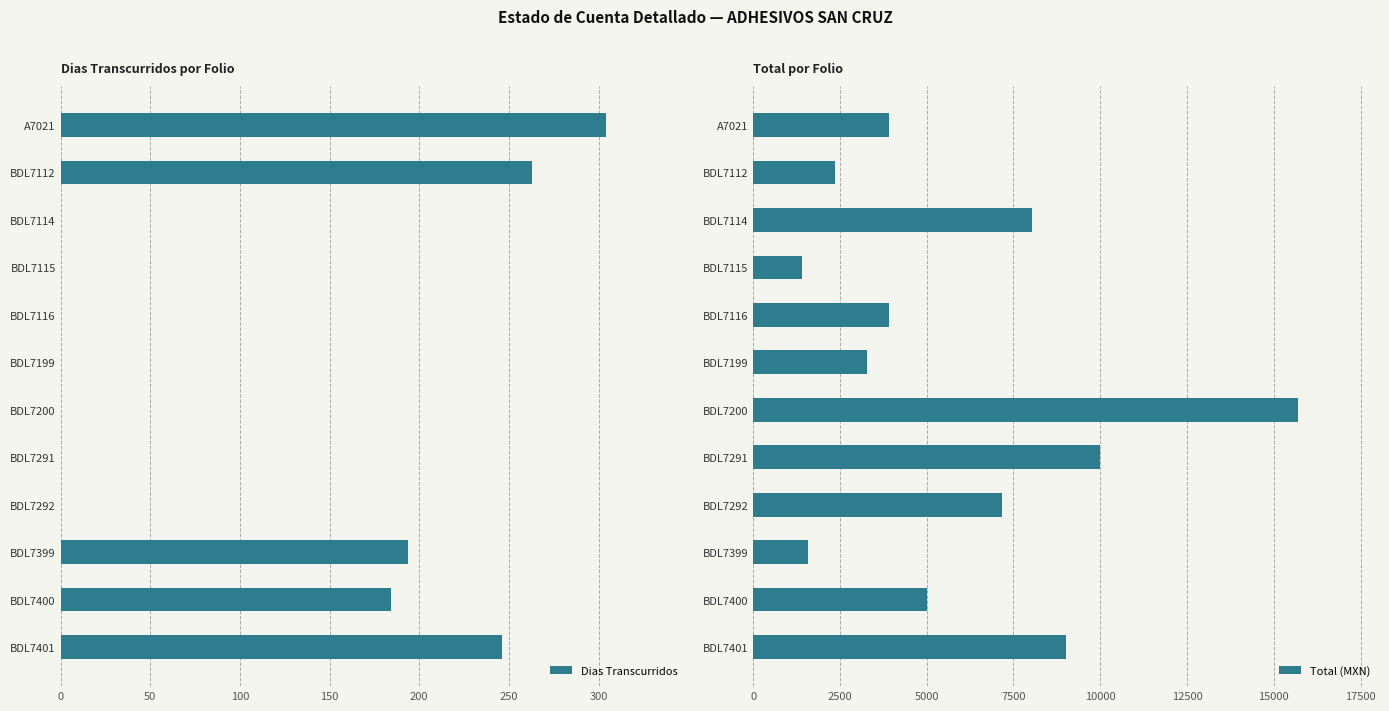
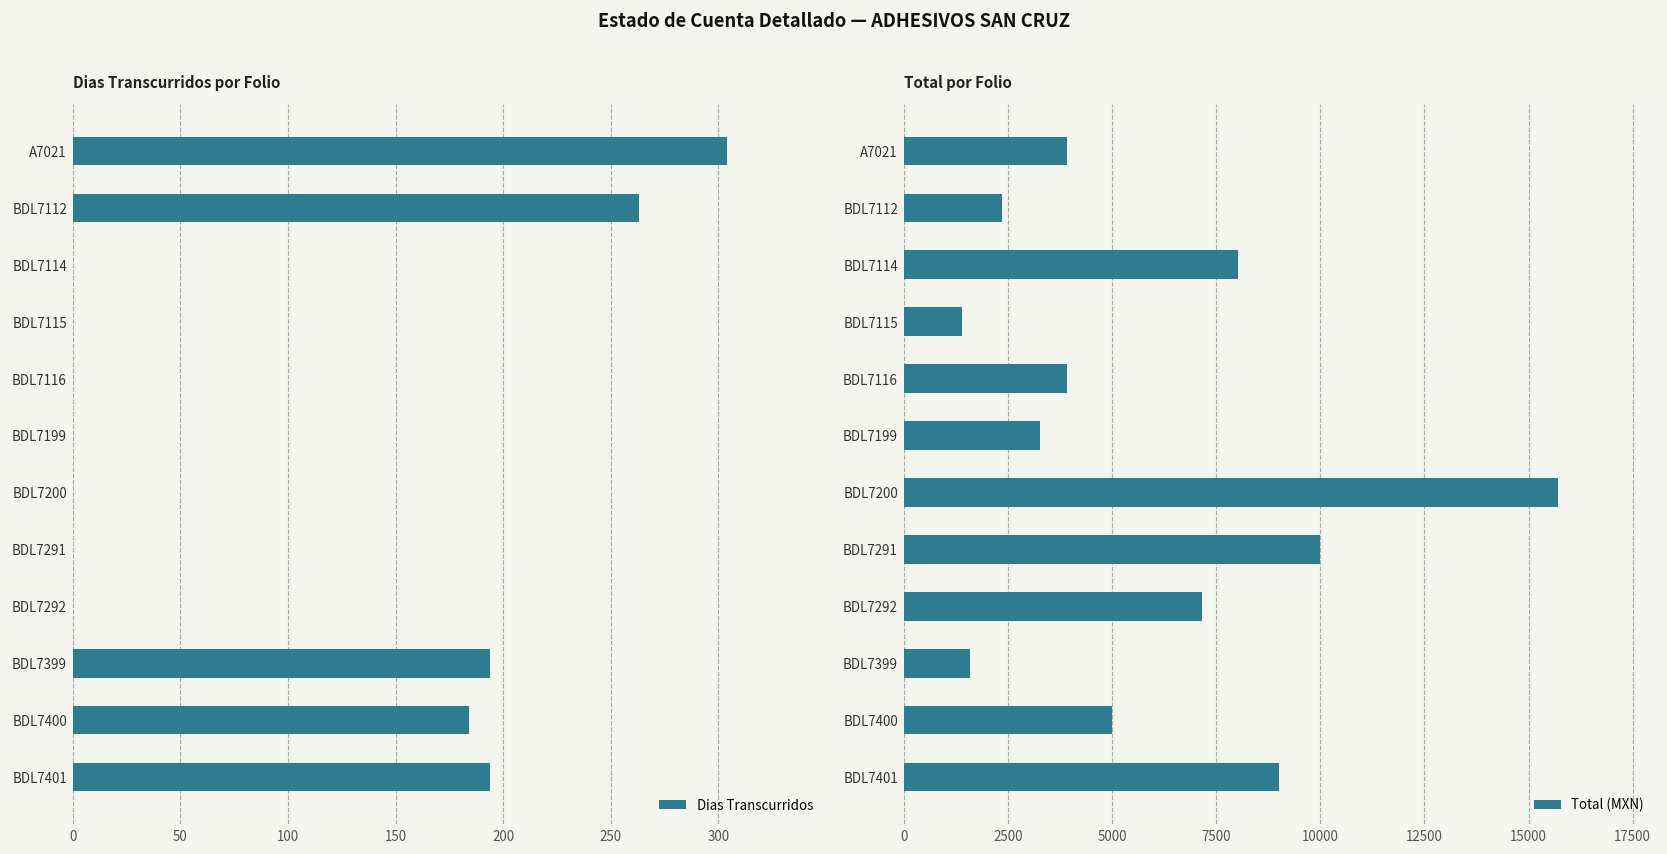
Dias Transcurridos por Folio, BDL7401: 246 -> 194
